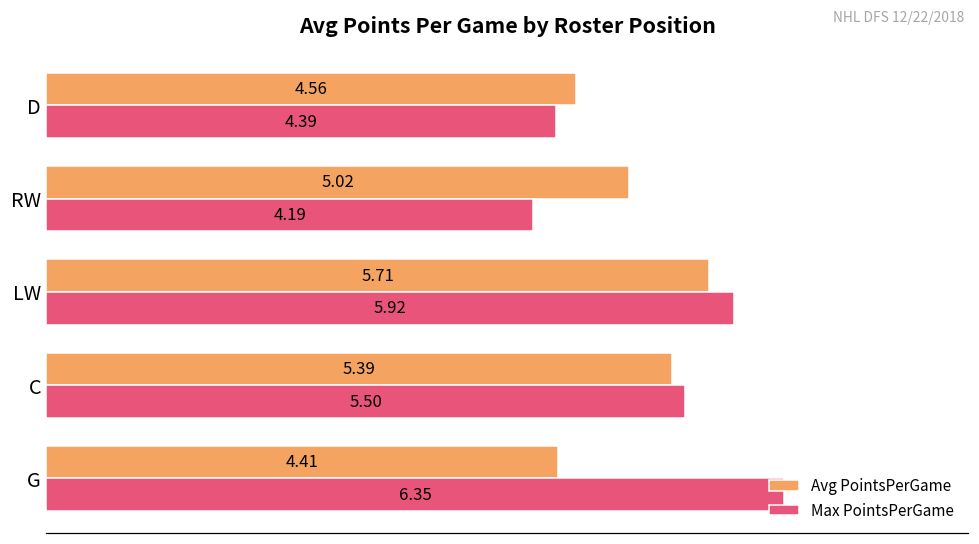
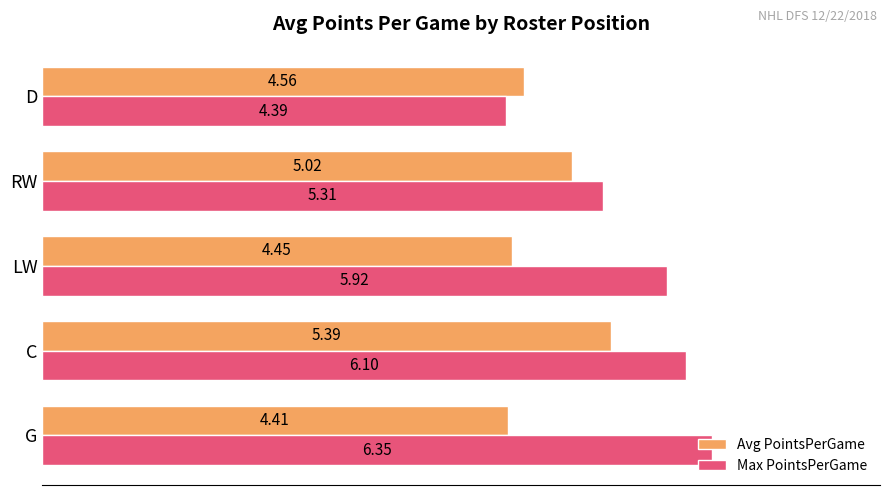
Max PointsPerGame, RW: 4.19 -> 5.31
Avg PointsPerGame, LW: 5.71 -> 4.45
Max PointsPerGame, C: 5.50 -> 6.10
